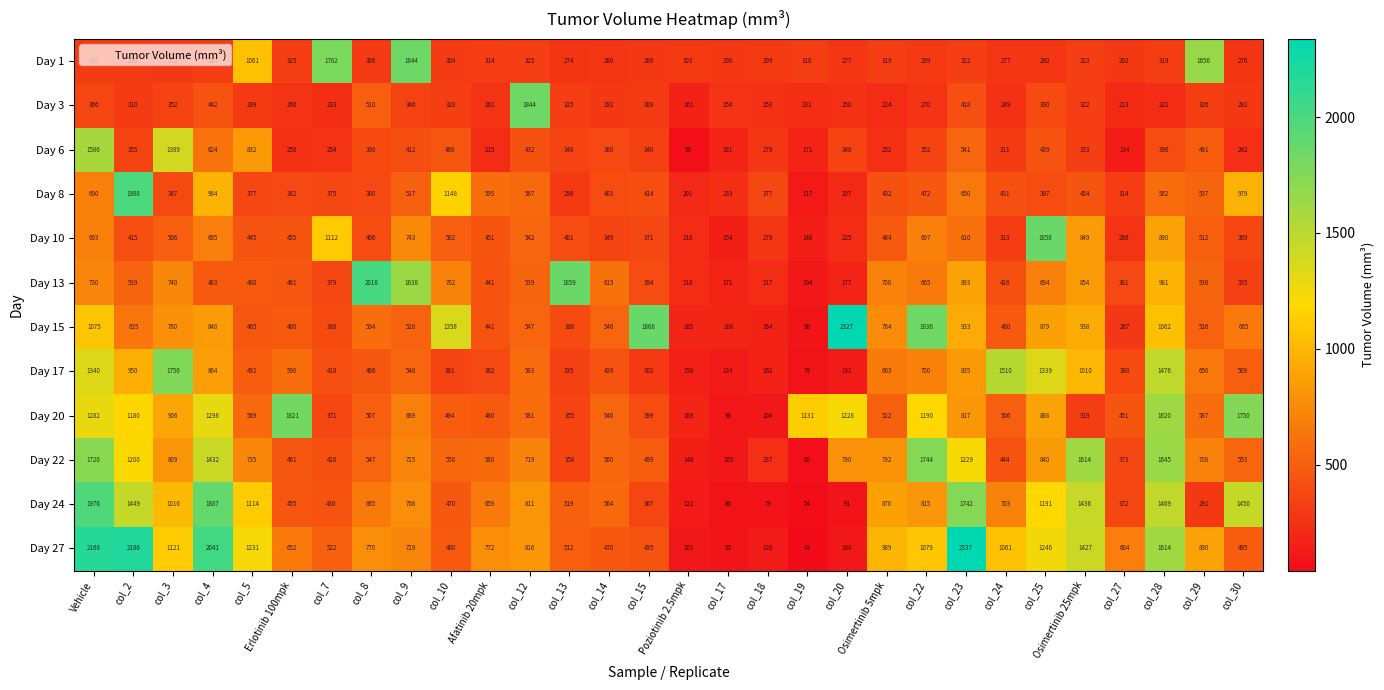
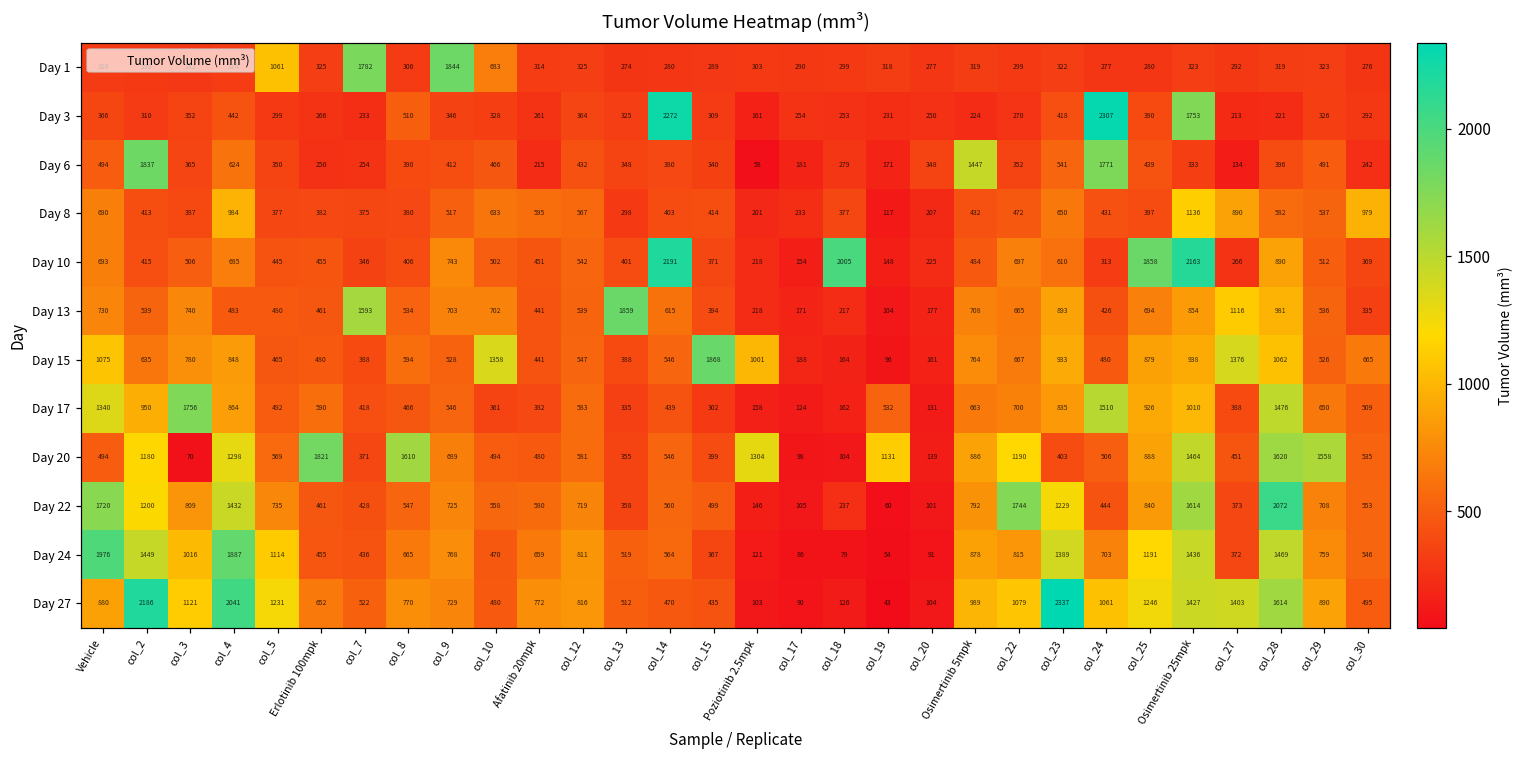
Day 1, col_10: 304 -> 683
Day 1, col_29: 1656 -> 323
Day 3, col_12: 1844 -> 364
Day 3, col_14: 292 -> 2272
Day 3, col_24: 249 -> 2307
Day 3, Osimertinib 25mpk: 322 -> 1753
Day 6, Vehicle: 1586 -> 494
Day 6, col_2: 355 -> 1837
Day 6, col_3: 1389 -> 365
Day 6, col_5: 832 -> 350
Day 6, Osimertinib 5mpk: 252 -> 1447
Day 6, col_24: 311 -> 1771
Day 8, col_2: 1988 -> 413
Day 8, col_10: 1148 -> 633
Day 8, Osimertinib 25mpk: 454 -> 1136
Day 8, col_27: 314 -> 890
Day 10, col_7: 1112 -> 346
Day 10, col_14: 349 -> 2191
Day 10, col_18: 279 -> 2005
Day 10, Osimertinib 25mpk: 849 -> 2163
Day 13, col_7: 379 -> 1593
Day 13, col_8: 2018 -> 534
Day 13, col_9: 1638 -> 703
Day 13, col_27: 381 -> 1116
Day 15, Poziotinib 2.5mpk: 185 -> 1001
Day 15, col_20: 2327 -> 161
Day 15, col_22: 1836 -> 667
Day 15, col_27: 287 -> 1376
Day 17, col_19: 79 -> 532
Day 17, col_25: 1339 -> 926
Day 20, Vehicle: 1282 -> 494
Day 20, col_3: 906 -> 70
Day 20, col_8: 507 -> 1610
Day 20, Poziotinib 2.5mpk: 189 -> 1304
Day 20, col_20: 1228 -> 139
Day 20, Osimertinib 5mpk: 522 -> 886
Day 20, col_23: 817 -> 403
Day 20, Osimertinib 25mpk: 319 -> 1464
Day 20, col_29: 587 -> 1558
Day 20, col_30: 1750 -> 535
Day 22, col_20: 790 -> 101
Day 22, col_28: 1645 -> 2072
Day 24, col_23: 1742 -> 1389
Day 24, col_29: 291 -> 759
Day 24, col_30: 1450 -> 546
Day 27, Vehicle: 2168 -> 880
Day 27, col_27: 684 -> 1403
